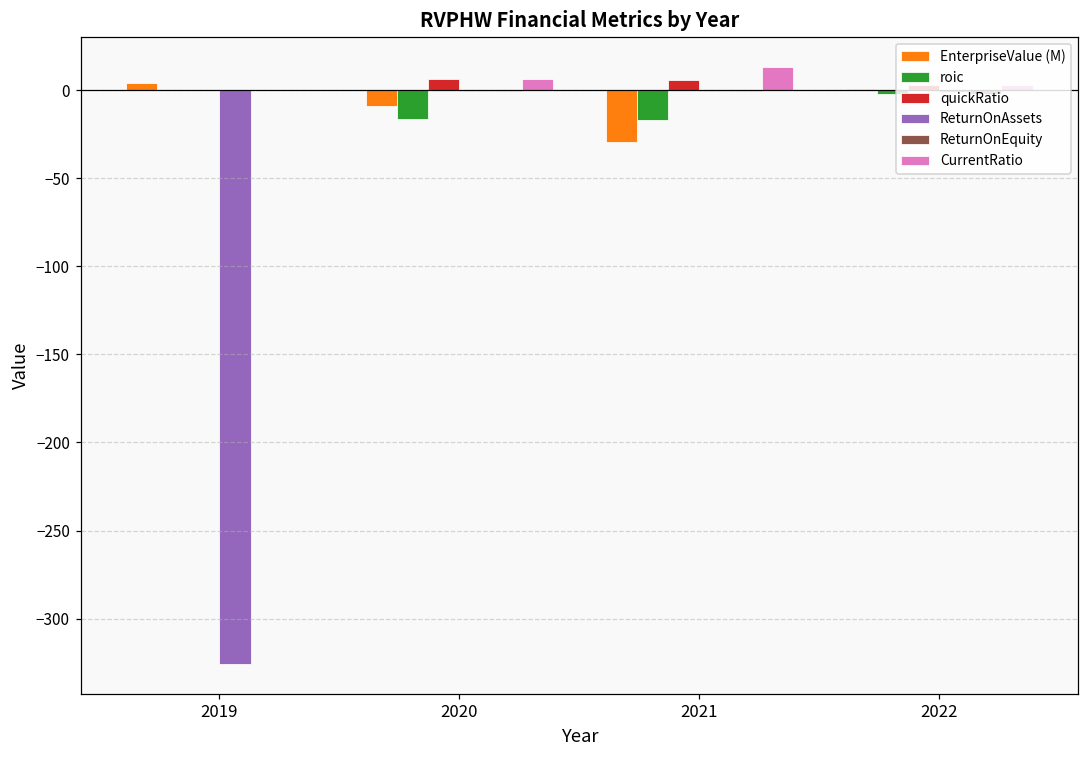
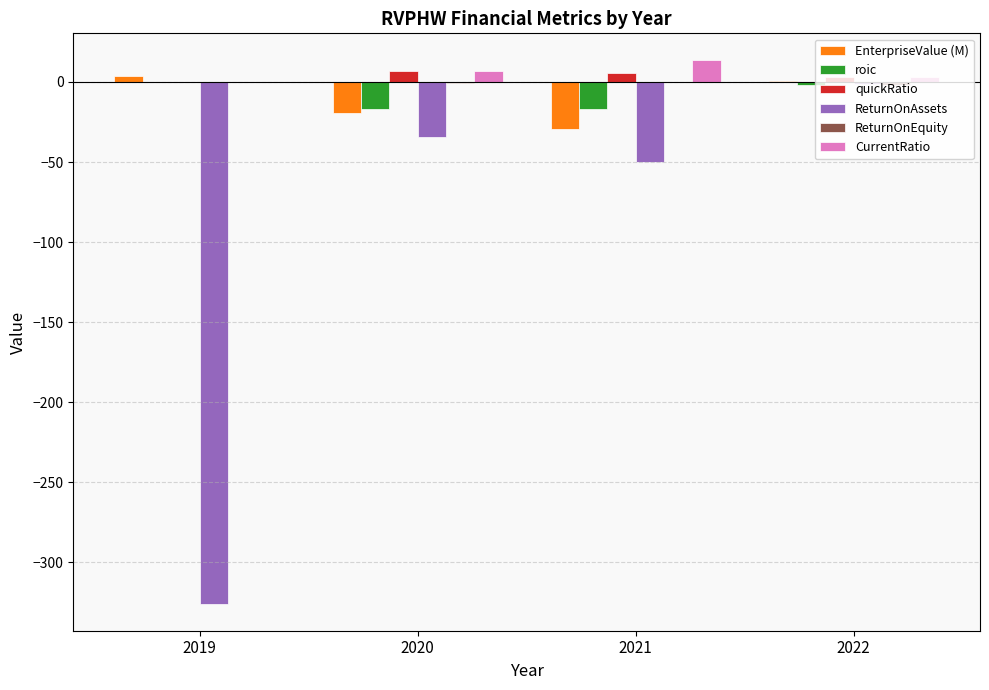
EnterpriseValue (M), 2020: -9 -> -19
ReturnOnAssets, 2020: 0 -> -34
ReturnOnAssets, 2021: 0 -> -50
